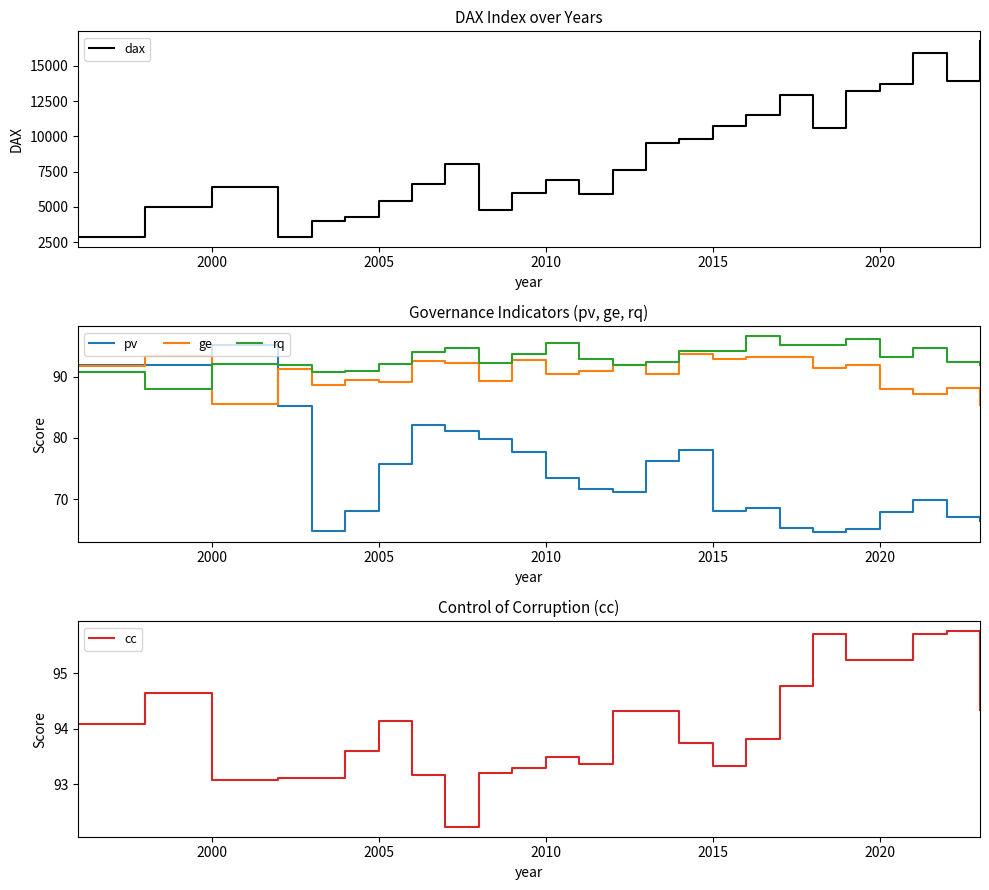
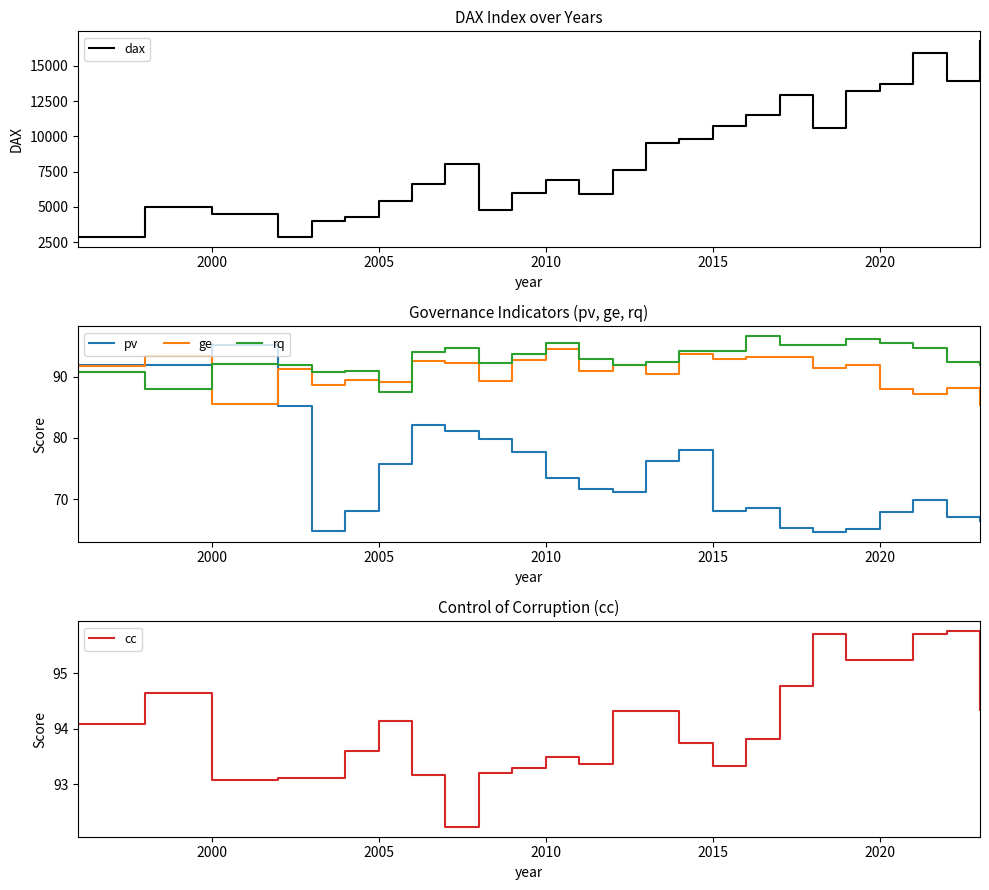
DAX Index over Years, 2000: 6400 -> 4500
Governance Indicators (pv, ge, rq), rq, 2005: 92 -> 88
Governance Indicators (pv, ge, rq), ge, 2010: 90 -> 95
Governance Indicators (pv, ge, rq), rq, 2020: 93 -> 95
